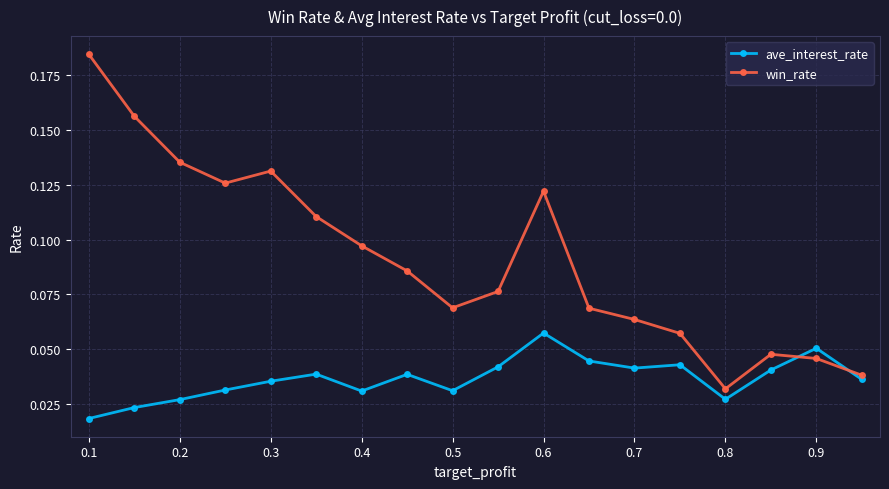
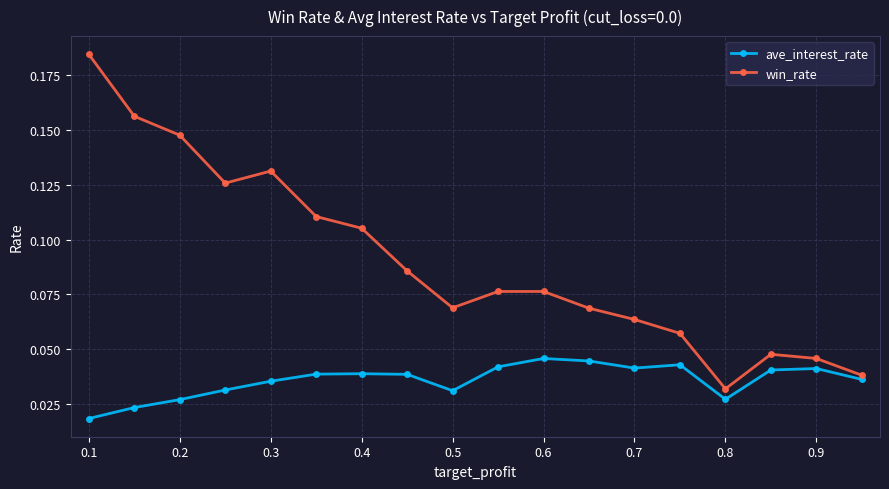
win_rate, 0.2: 0.135 -> 0.148
ave_interest_rate, 0.4: 0.031 -> 0.039
win_rate, 0.4: 0.097 -> 0.105
ave_interest_rate, 0.6: 0.057 -> 0.046
win_rate, 0.6: 0.122 -> 0.076
ave_interest_rate, 0.9: 0.050 -> 0.041
